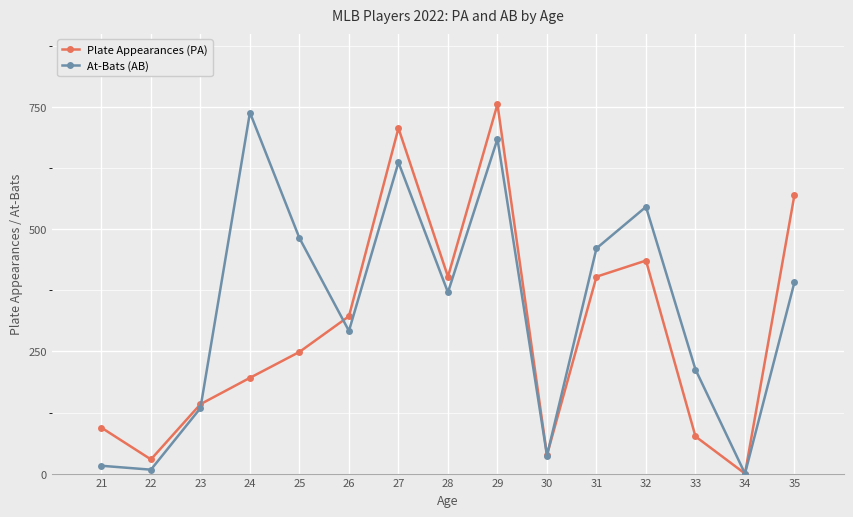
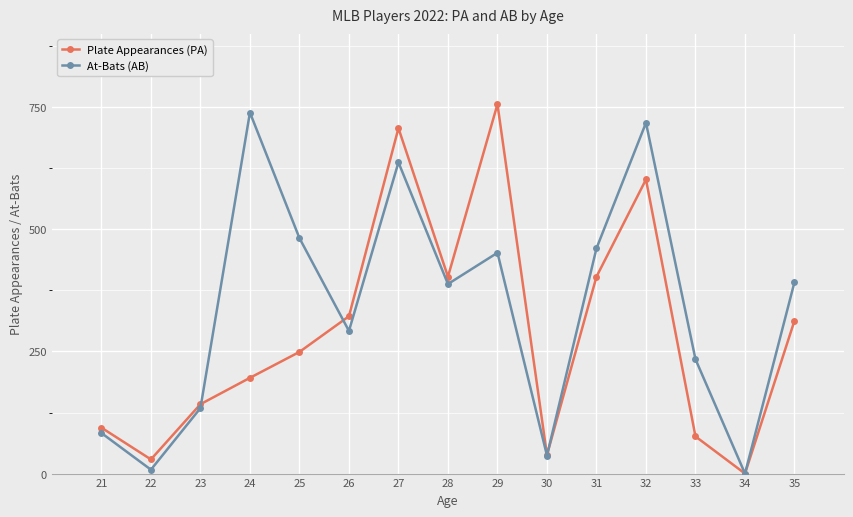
At-Bats (AB), 21: 20 -> 80
At-Bats (AB), 28: 370 -> 390
At-Bats (AB), 29: 690 -> 450
Plate Appearances (PA), 32: 440 -> 600
At-Bats (AB), 32: 550 -> 720
At-Bats (AB), 33: 210 -> 230
Plate Appearances (PA), 35: 570 -> 310
